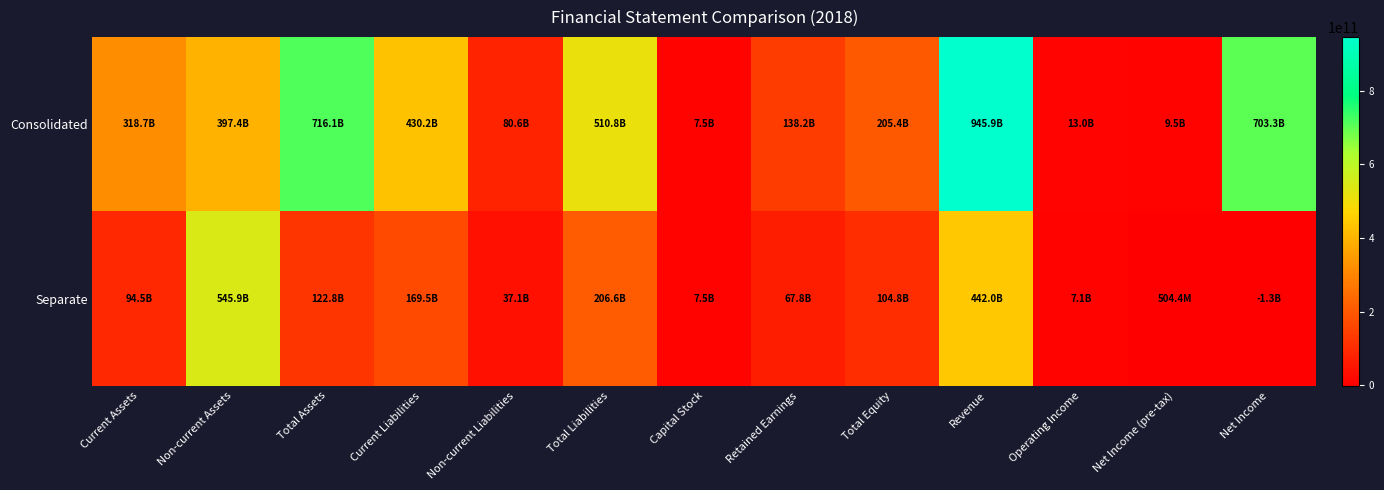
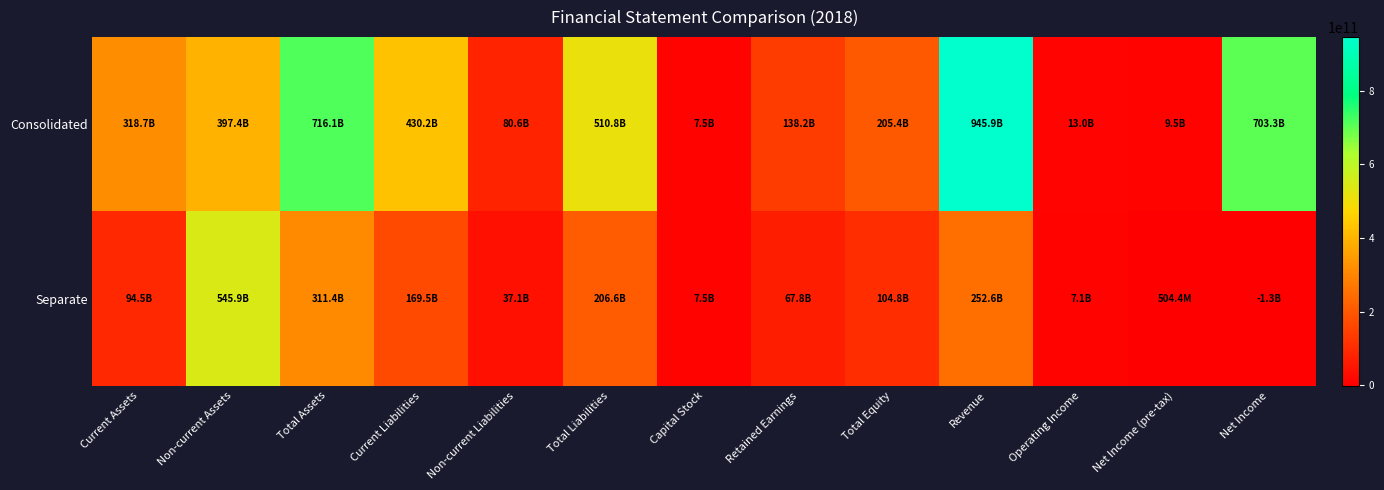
Separate, Total Assets: 122.8B -> 311.4B
Separate, Revenue: 442.0B -> 252.6B
